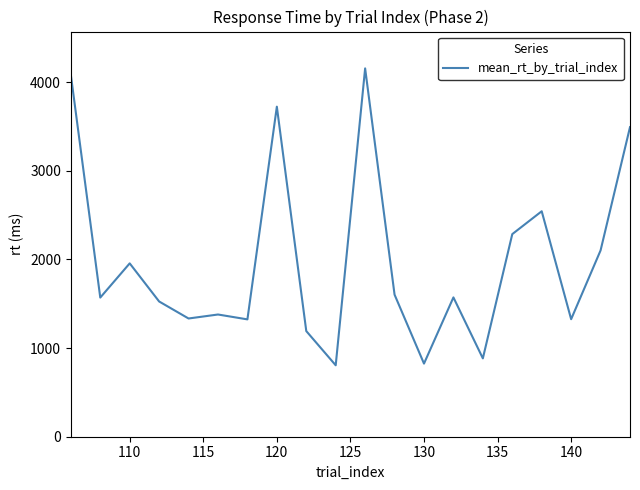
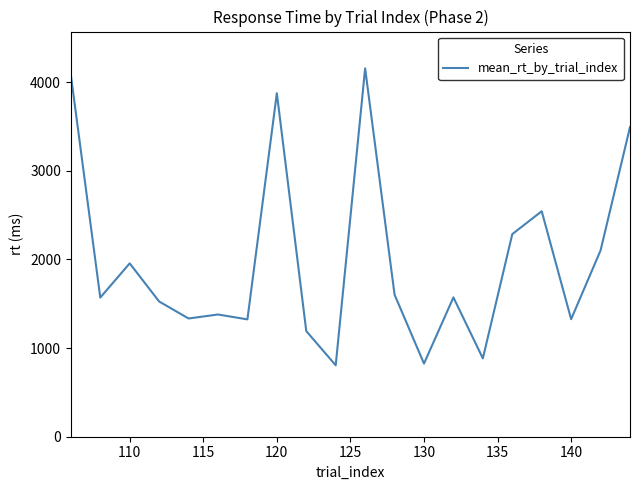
120: 3700 -> 3900
